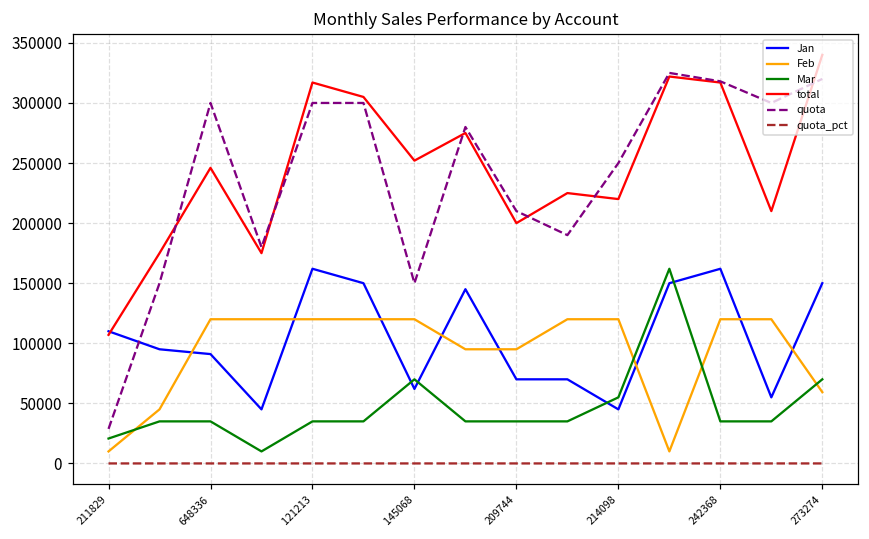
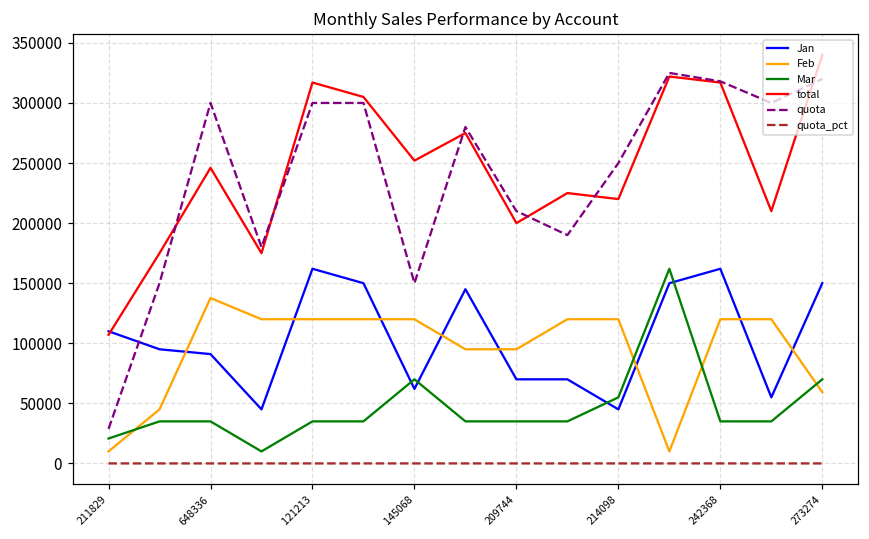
Feb, 648336: 120000 -> 138000
